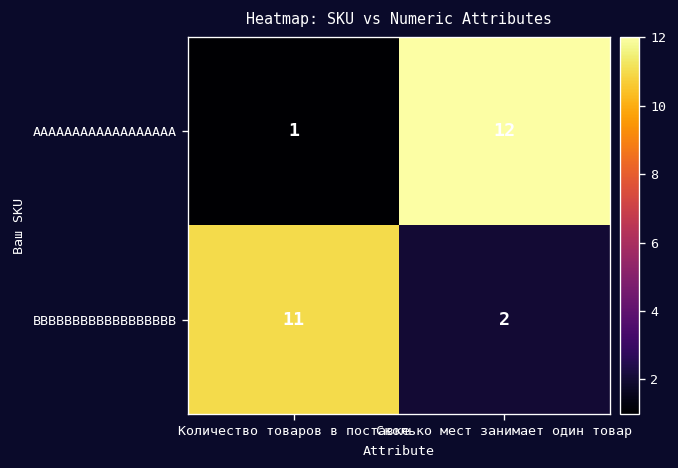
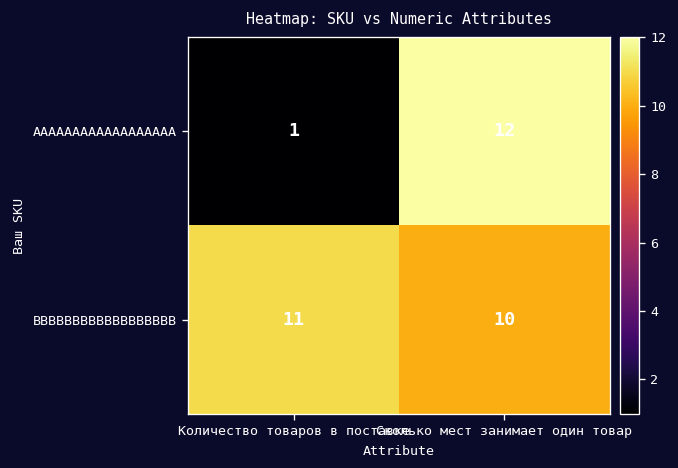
BBBBBBBBBBBBBBBBBB, Сколько мест занимает один товар: 2 -> 10
